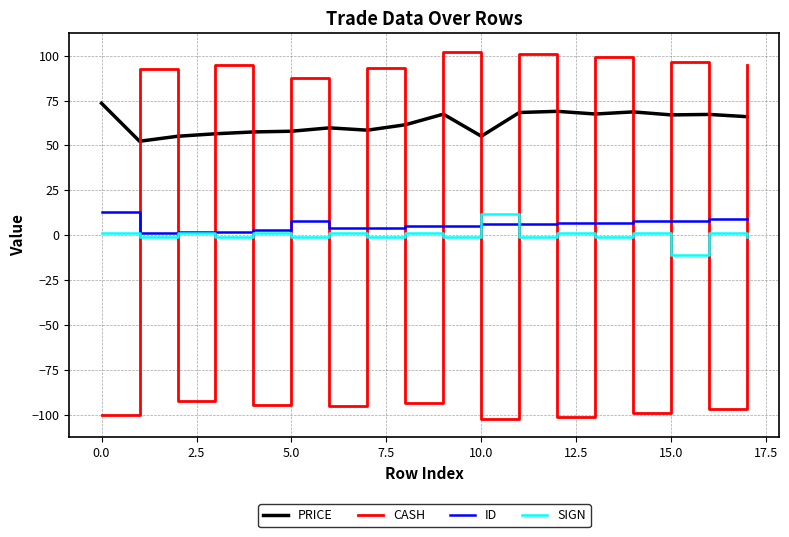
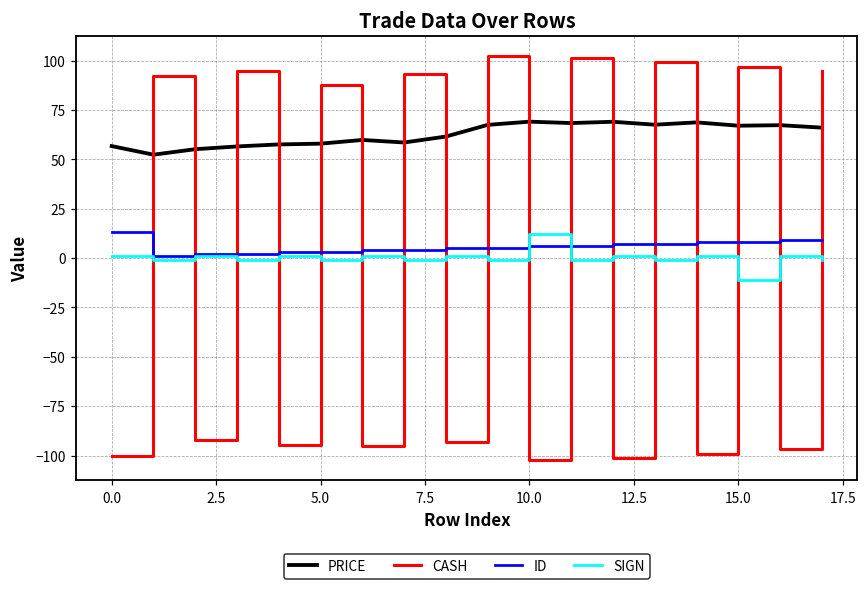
PRICE, 0.0: 73 -> 57
ID, 5.0: 8 -> 3
PRICE, 10.0: 55 -> 69
